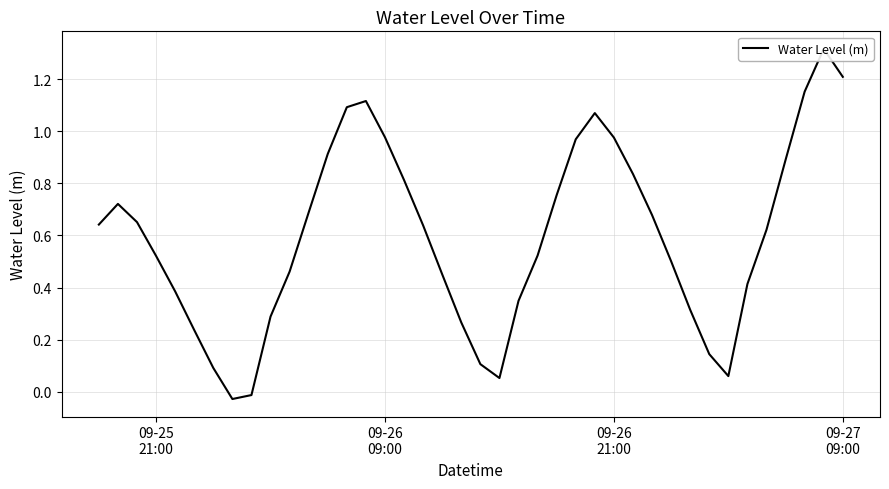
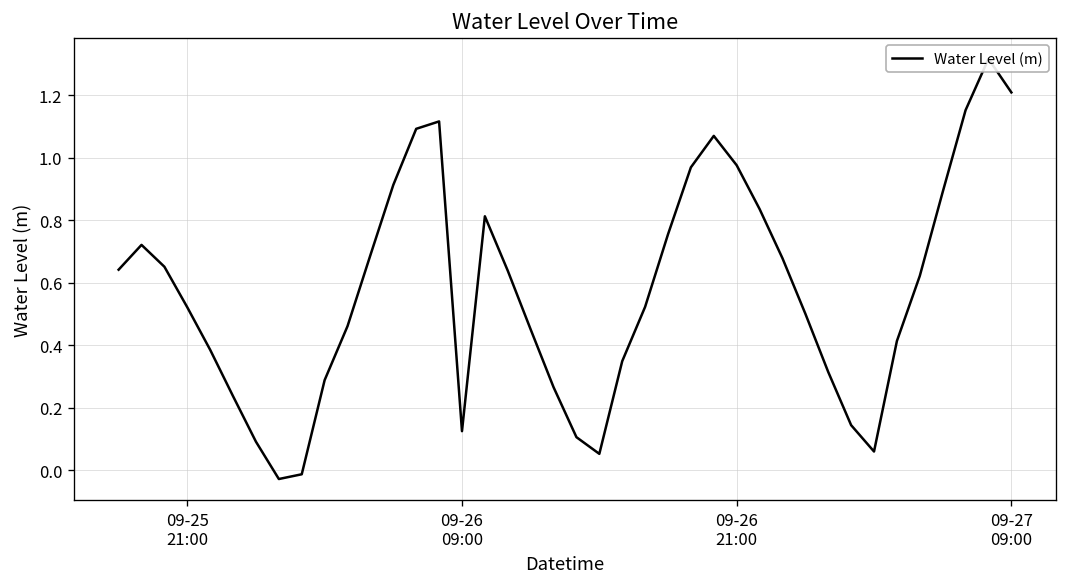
09-26 09:00: 0.98 -> 0.12
